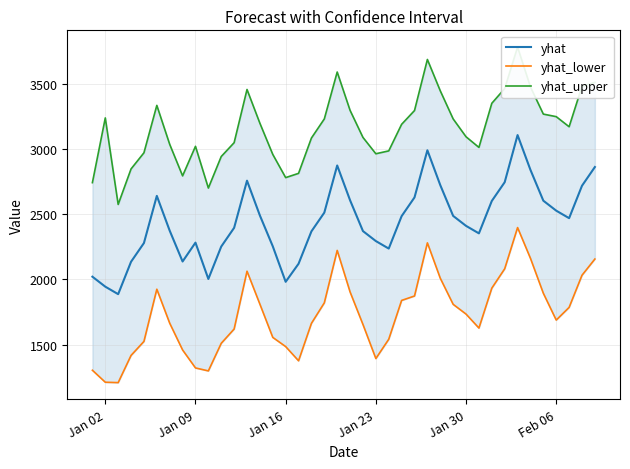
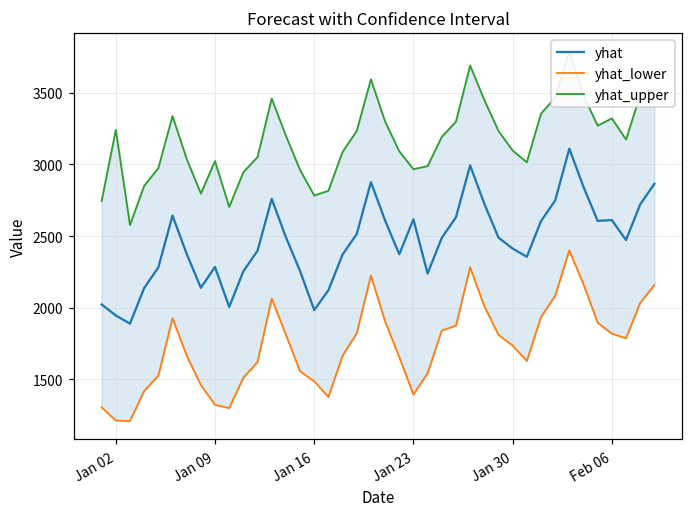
yhat, Jan 23: 2300 -> 2620
yhat, Feb 06: 2530 -> 2610
yhat_lower, Feb 06: 1690 -> 1820
yhat_upper, Feb 06: 3250 -> 3320
